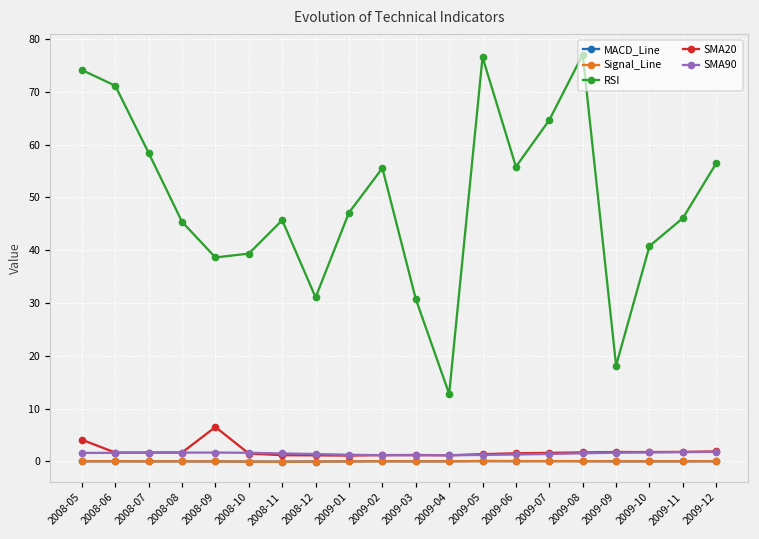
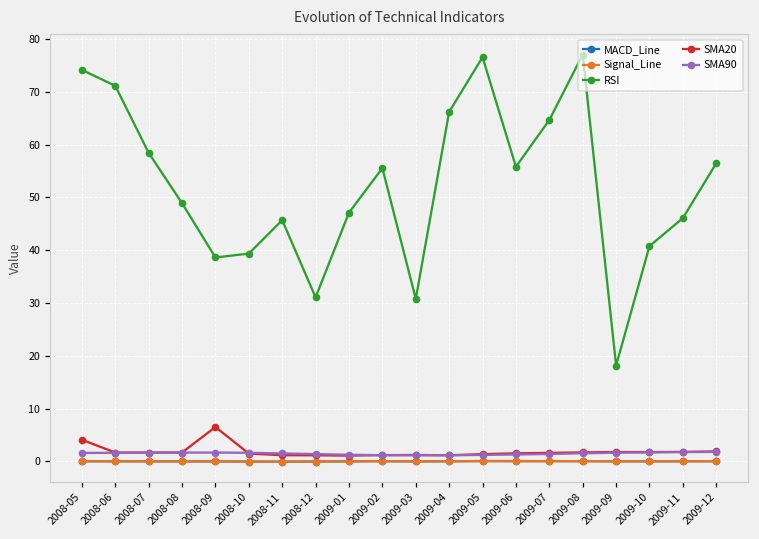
RSI, 2008-08: 45 -> 49
RSI, 2009-04: 13 -> 66
